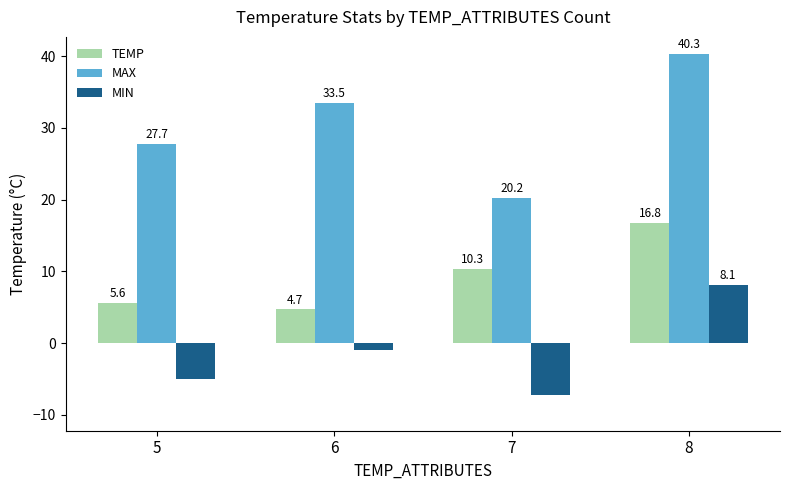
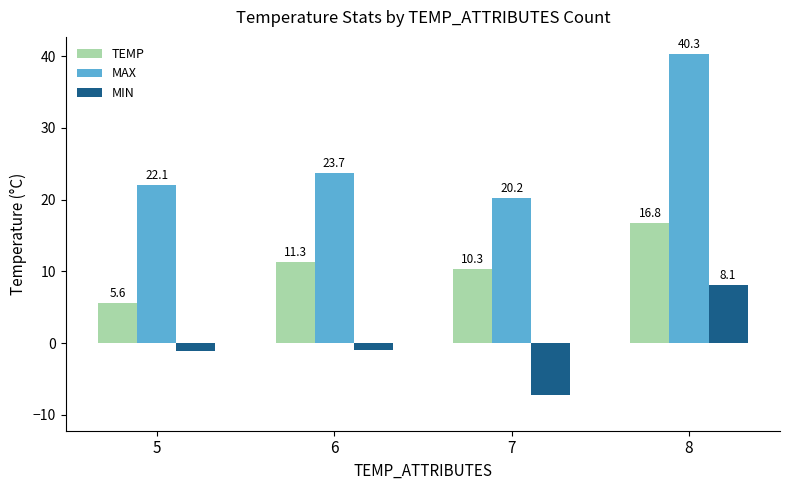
MAX, 5: 27.7 -> 22.1
MIN, 5: -5 -> -1
TEMP, 6: 4.7 -> 11.3
MAX, 6: 33.5 -> 23.7
